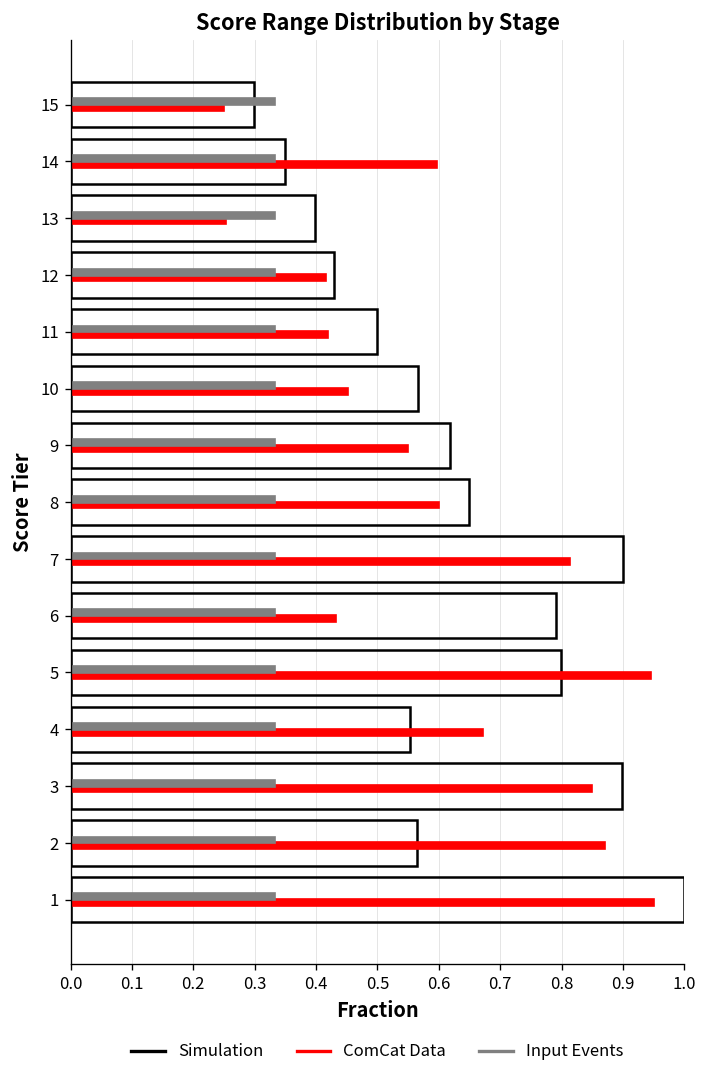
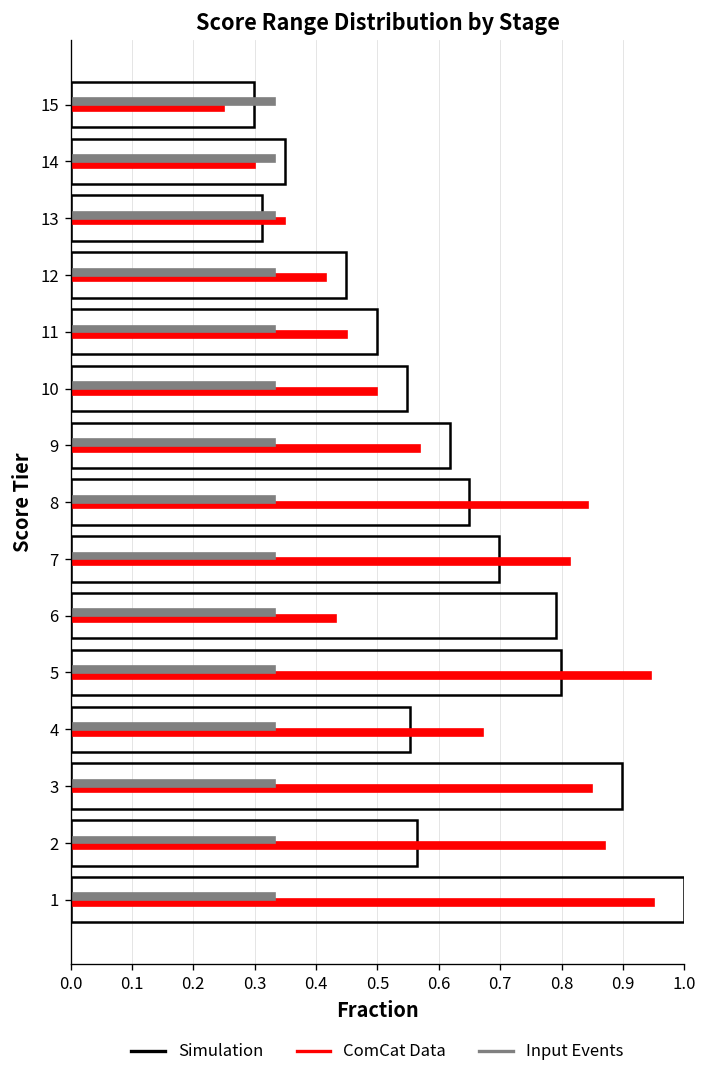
ComCat Data, 14: 0.60 -> 0.30
Simulation, 13: 0.40 -> 0.31
ComCat Data, 13: 0.25 -> 0.35
Simulation, 12: 0.43 -> 0.45
ComCat Data, 11: 0.42 -> 0.45
Simulation, 10: 0.57 -> 0.55
ComCat Data, 10: 0.45 -> 0.50
ComCat Data, 9: 0.55 -> 0.57
ComCat Data, 8: 0.60 -> 0.84
Simulation, 7: 0.90 -> 0.70
